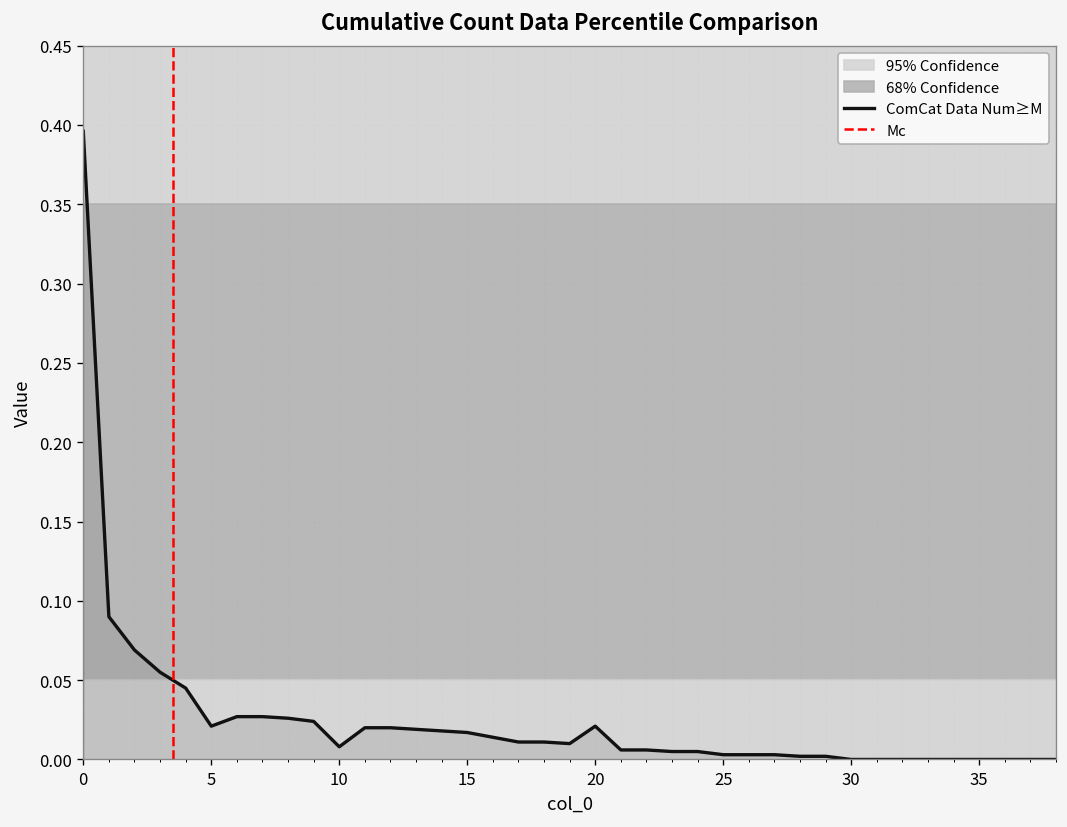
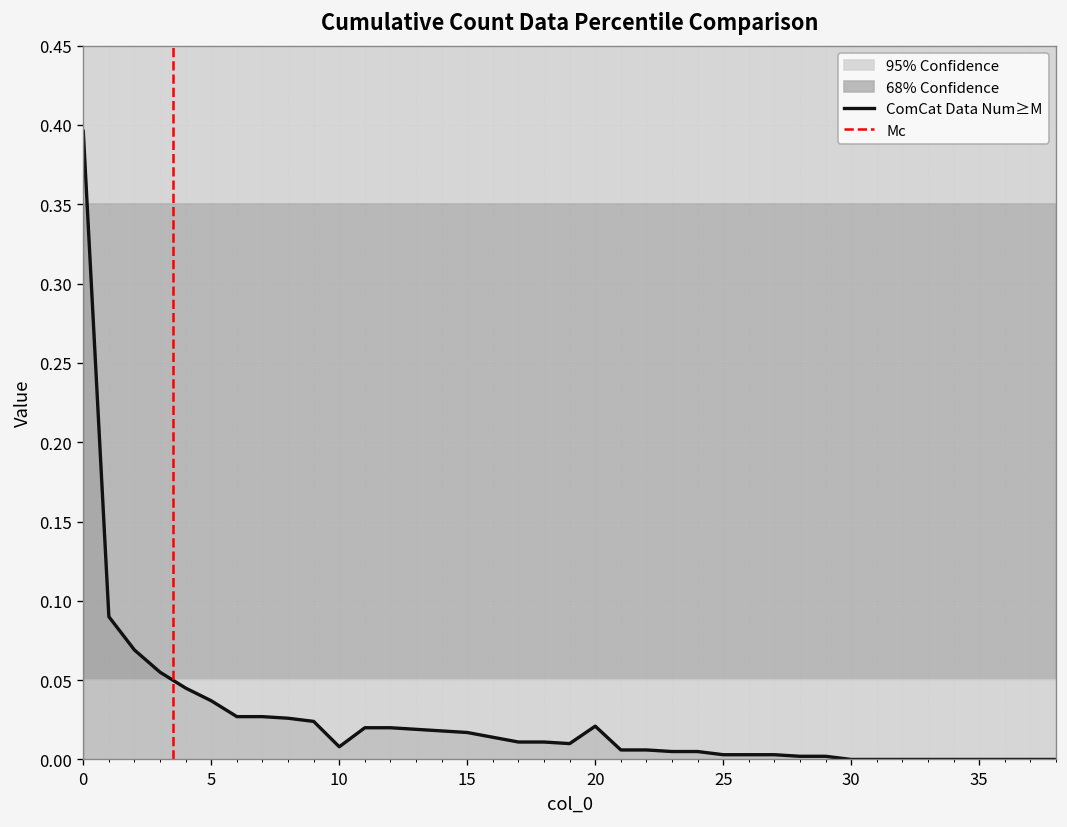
ComCat Data Num≥M, 5: 0.021 -> 0.037
